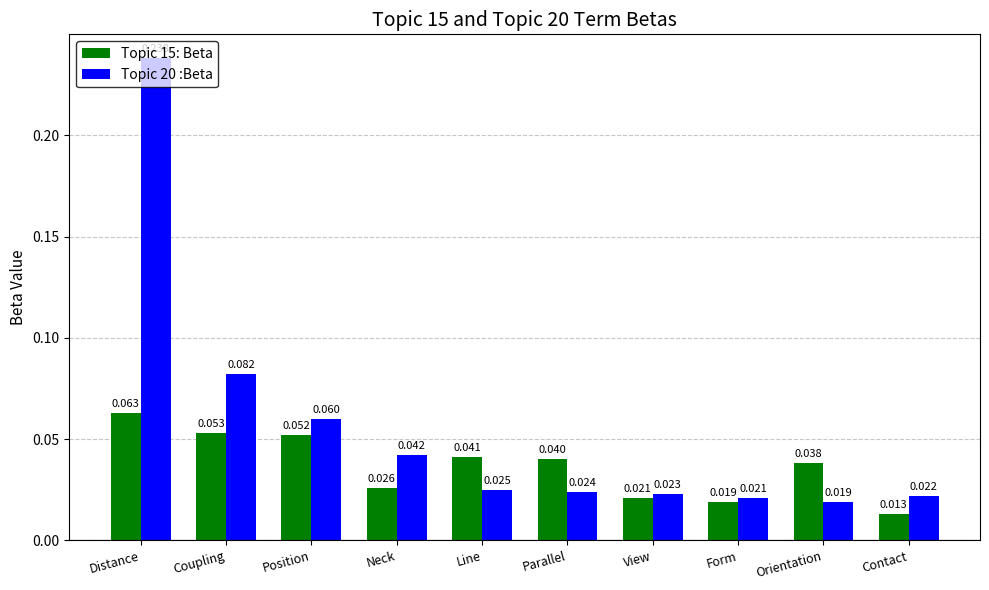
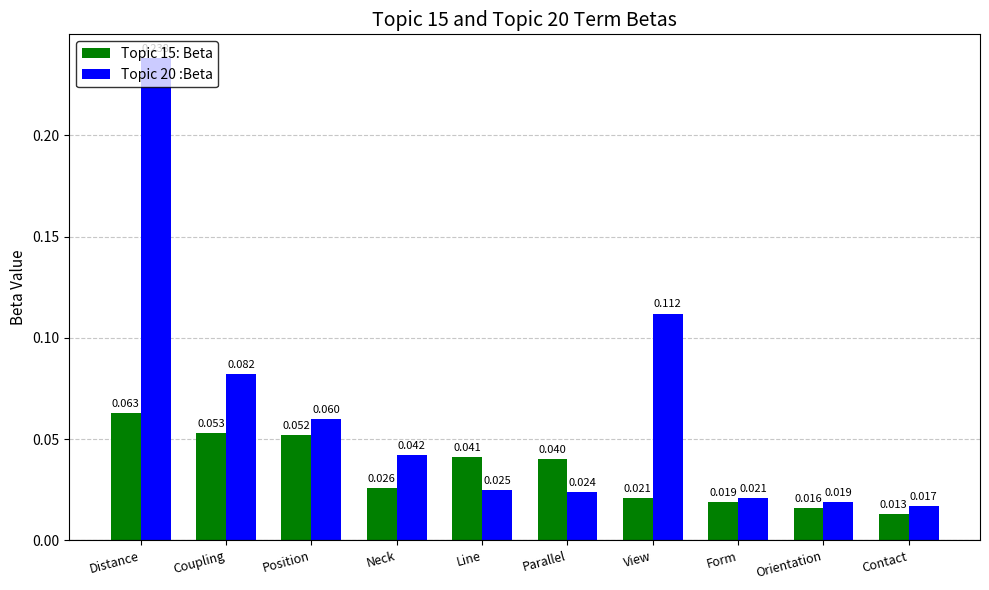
Topic 20 :Beta, View: 0.023 -> 0.112
Topic 15: Beta, Orientation: 0.038 -> 0.016
Topic 20 :Beta, Contact: 0.022 -> 0.017
